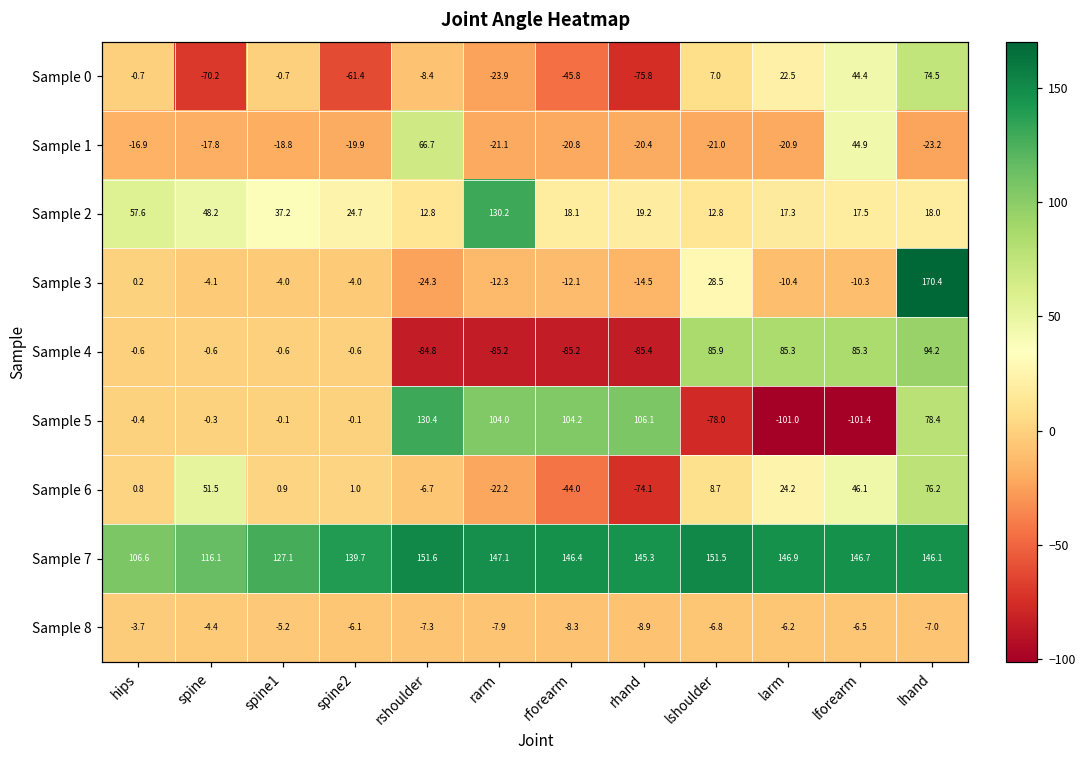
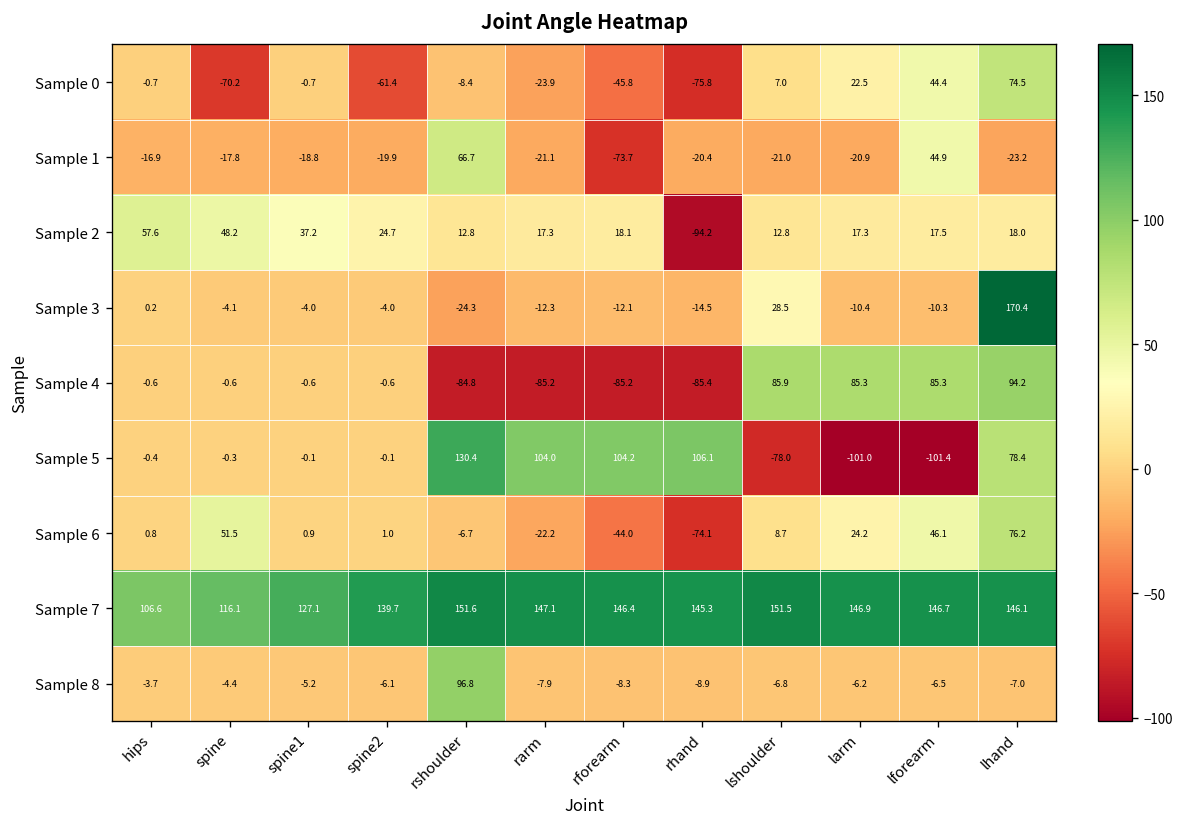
Sample 1, rforearm: -20.8 -> -73.7
Sample 2, rarm: 130.2 -> 17.3
Sample 2, rhand: 19.2 -> -94.2
Sample 8, rshoulder: -7.3 -> 96.8
